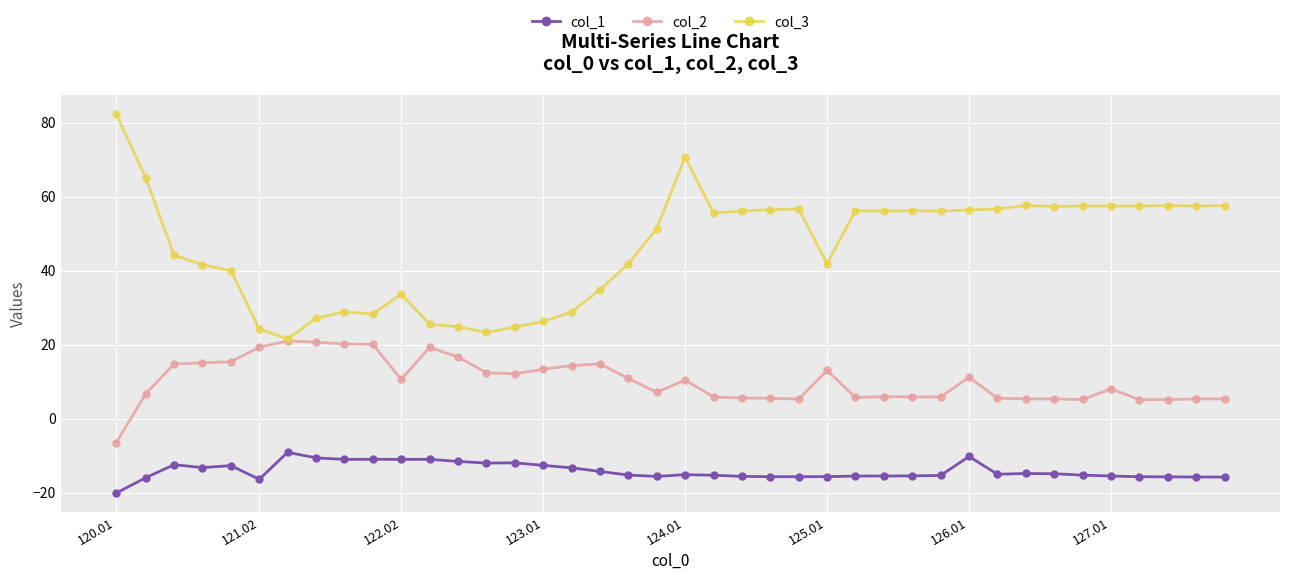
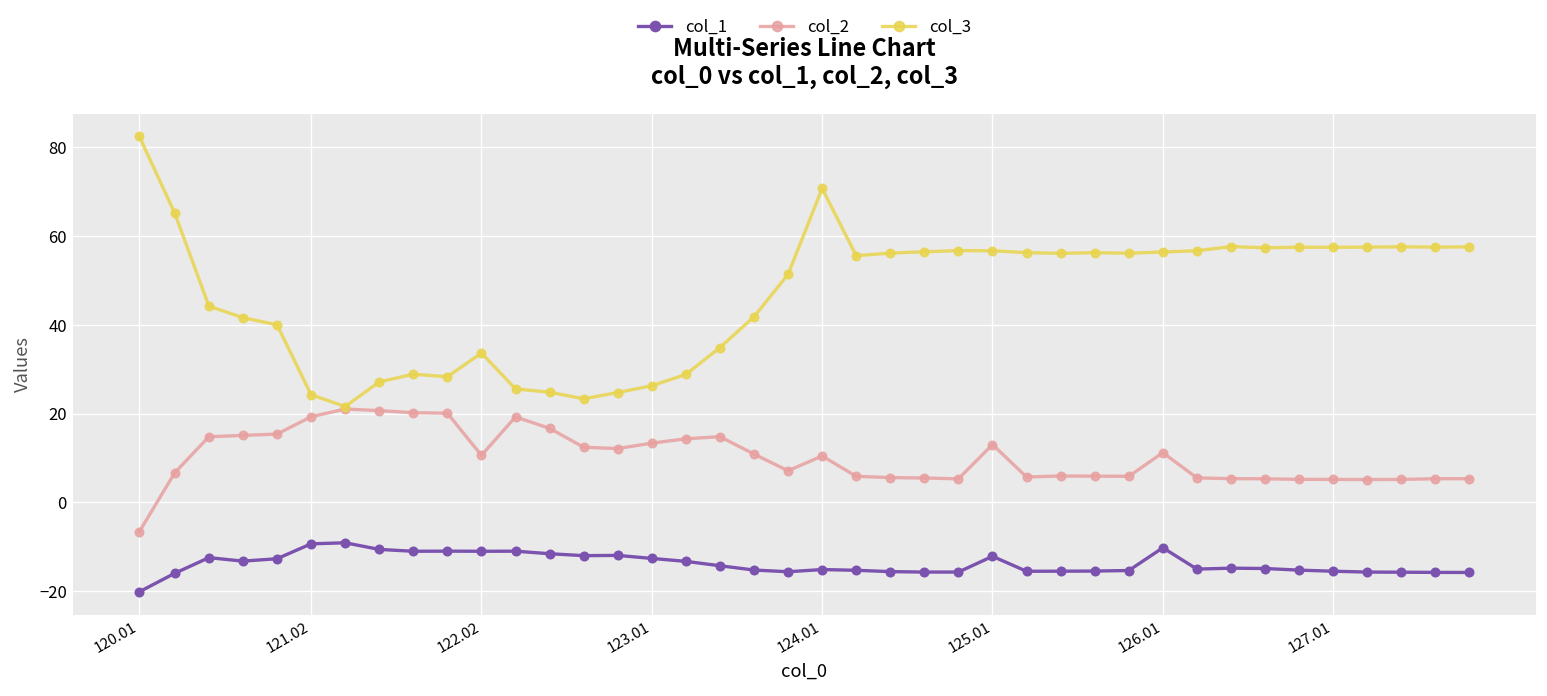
col_1, 121.02: -16 -> -9
col_1, 125.01: -16 -> -12
col_3, 125.01: 42 -> 57
col_2, 127.01: 8 -> 5
